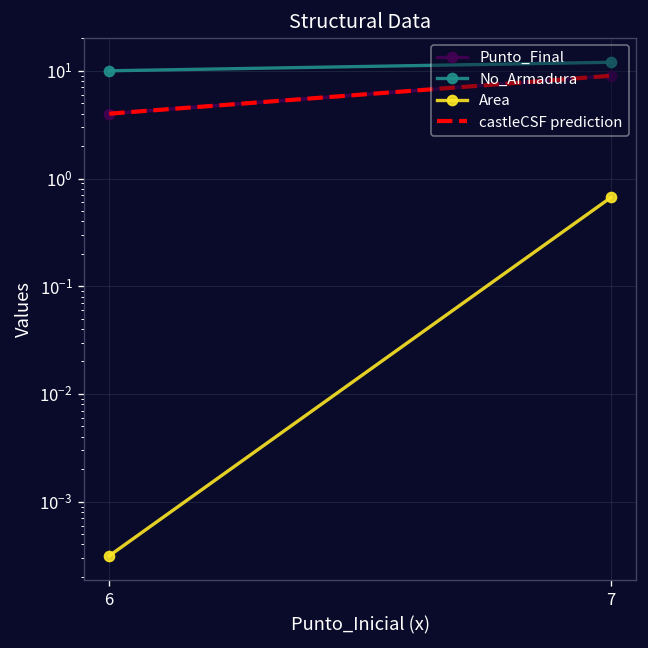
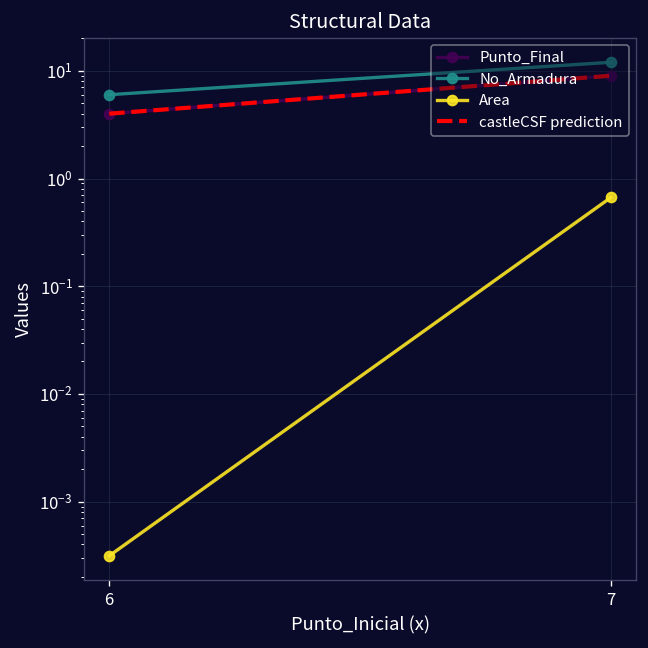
No_Armadura, 6: 10 -> 6
